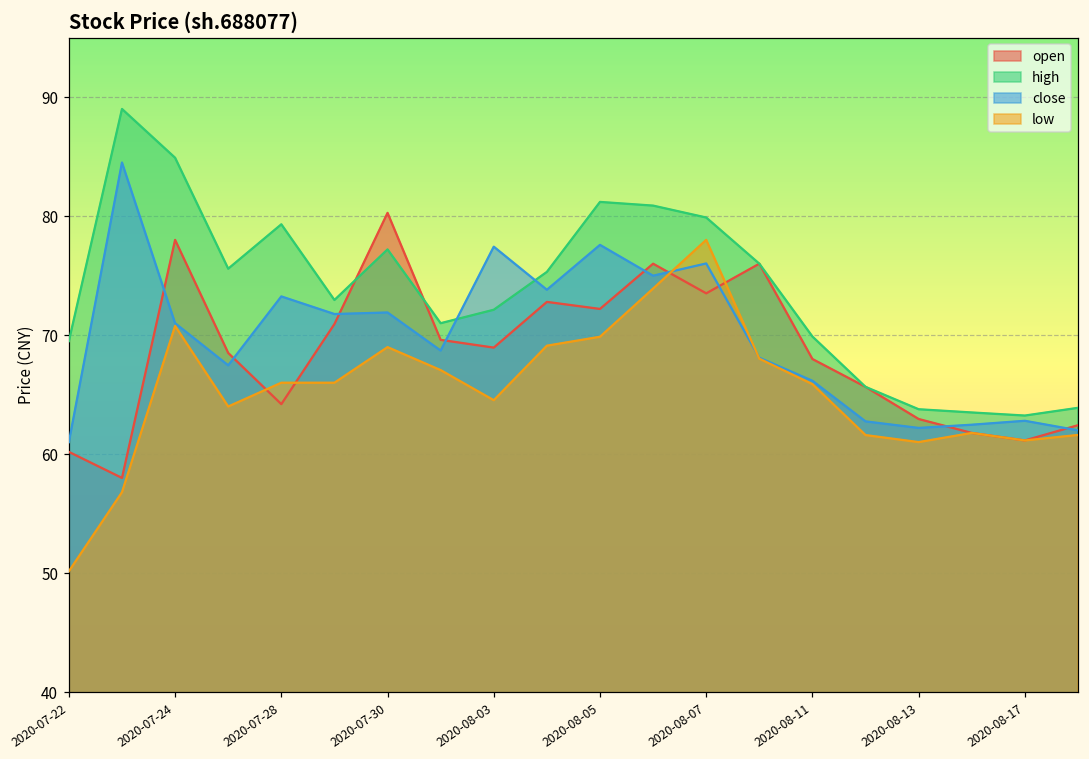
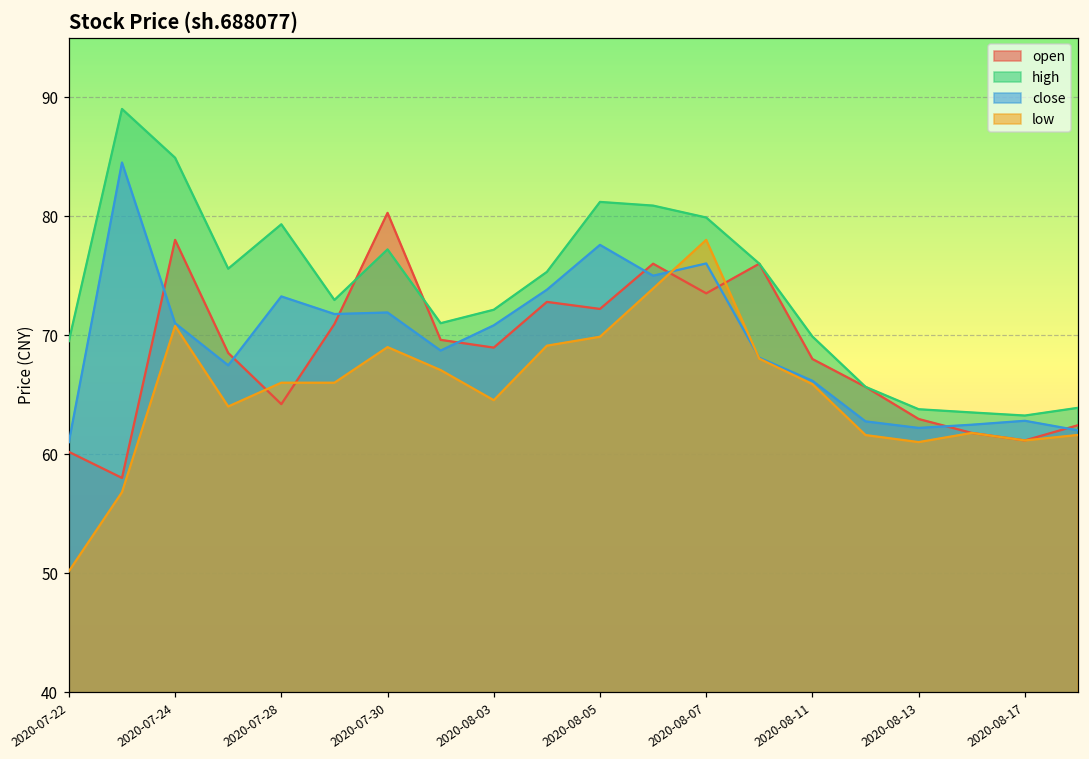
close, 2020-08-03: 77.4 -> 70.8
